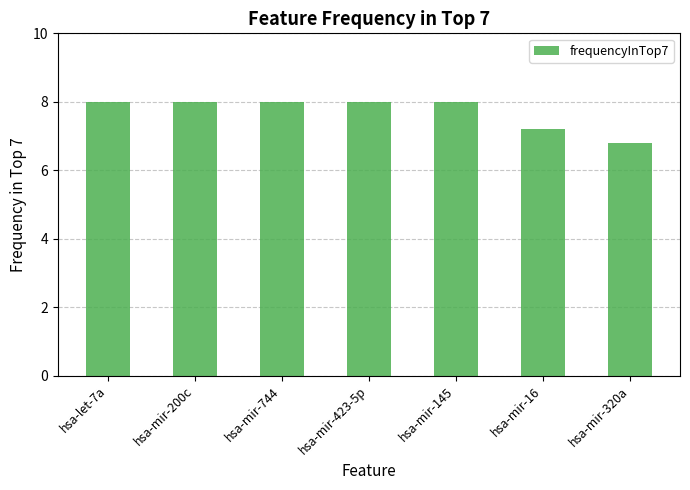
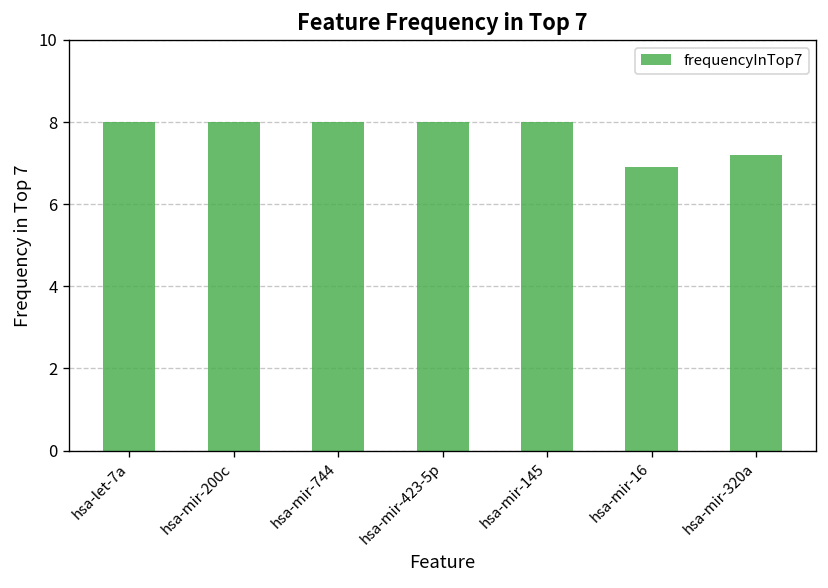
hsa-mir-16: 7.2 -> 6.9
hsa-mir-320a: 6.8 -> 7.2
